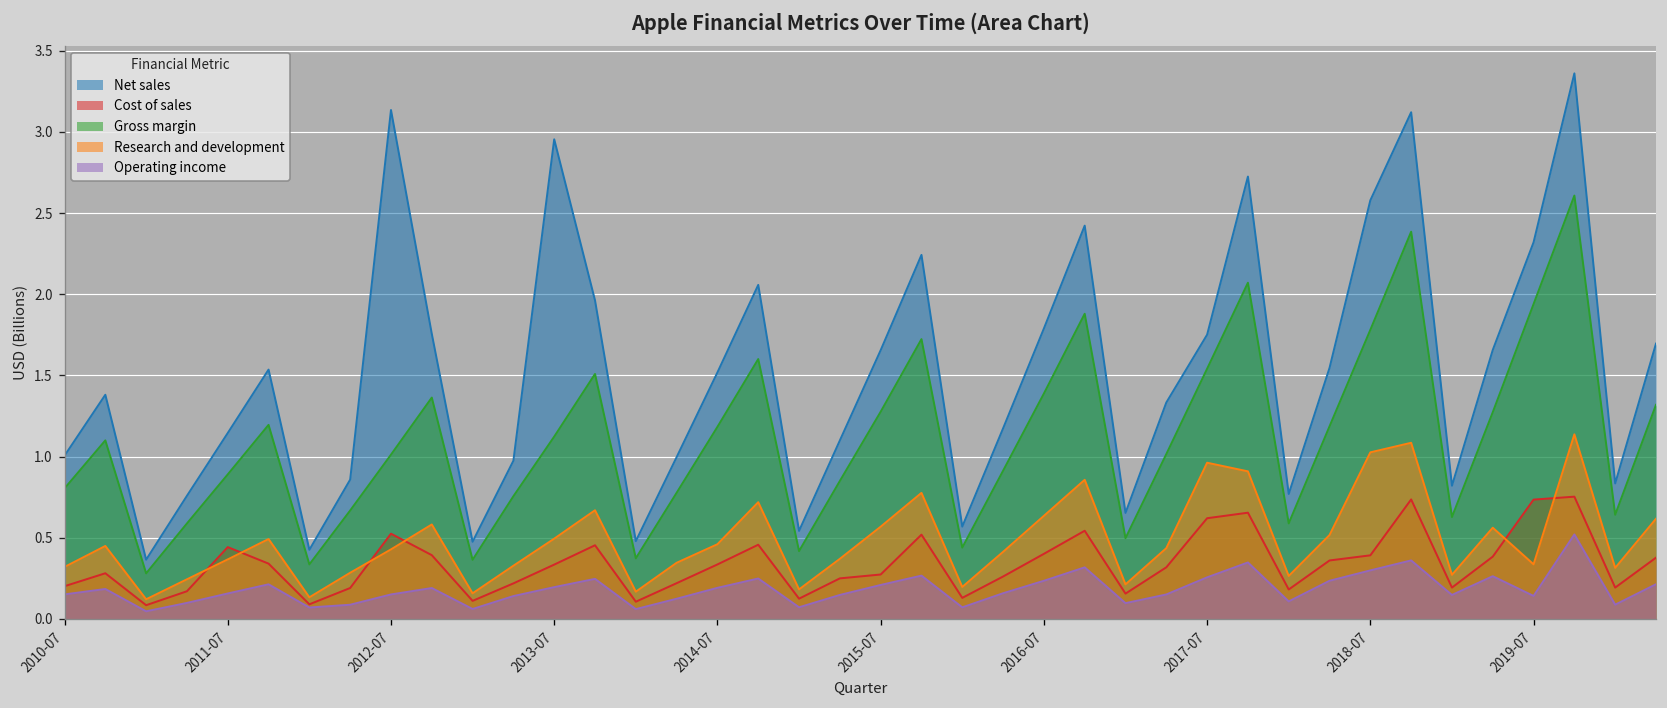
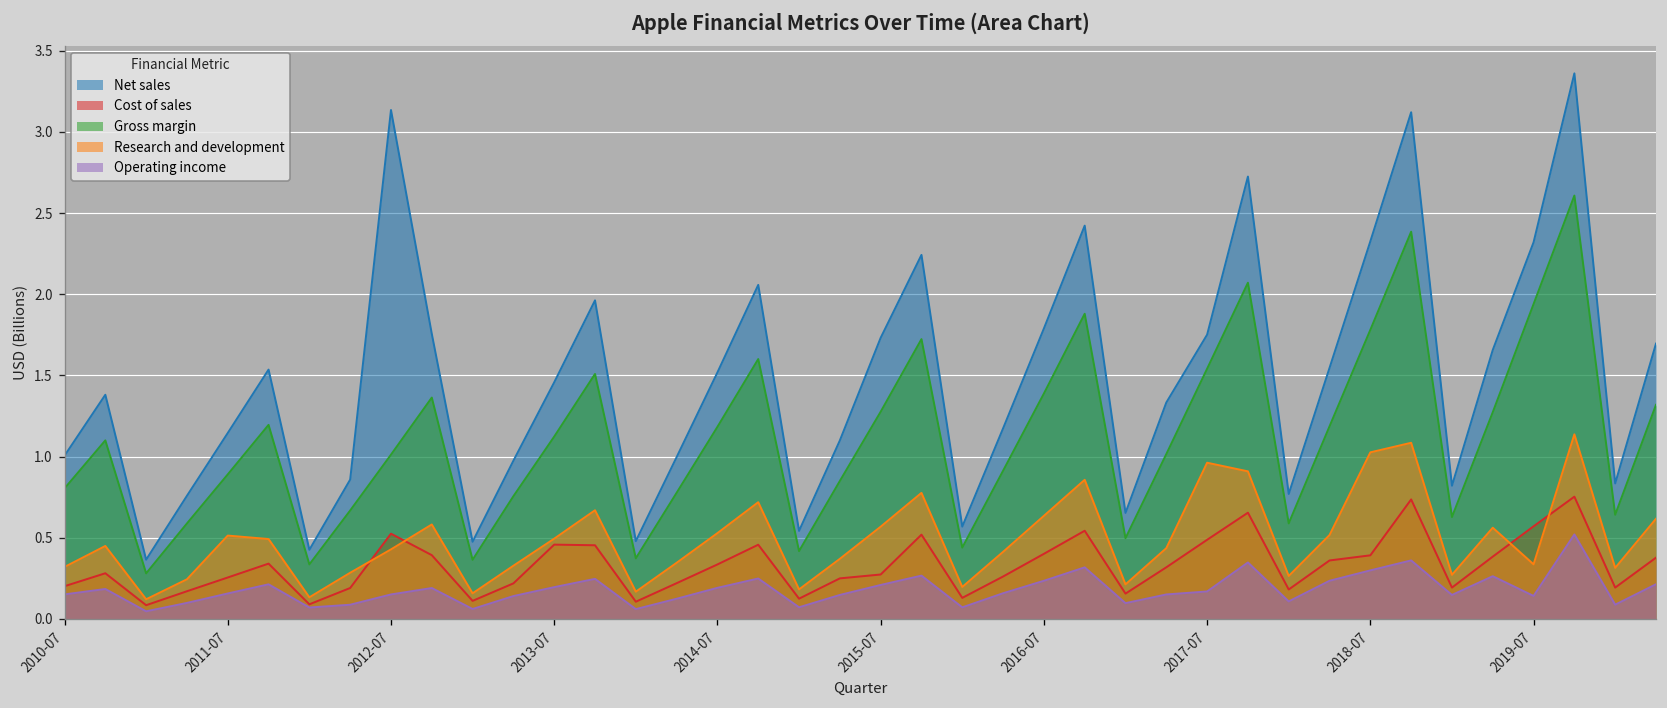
Cost of sales, 2011-07: 0.44 -> 0.26
Research and development, 2011-07: 0.37 -> 0.51
Net sales, 2013-07: 2.95 -> 1.46
Cost of sales, 2013-07: 0.33 -> 0.46
Research and development, 2014-07: 0.46 -> 0.53
Net sales, 2015-07: 1.66 -> 1.73
Cost of sales, 2017-07: 0.62 -> 0.49
Operating income, 2017-07: 0.26 -> 0.17
Net sales, 2018-07: 2.58 -> 2.33
Cost of sales, 2019-07: 0.73 -> 0.57
